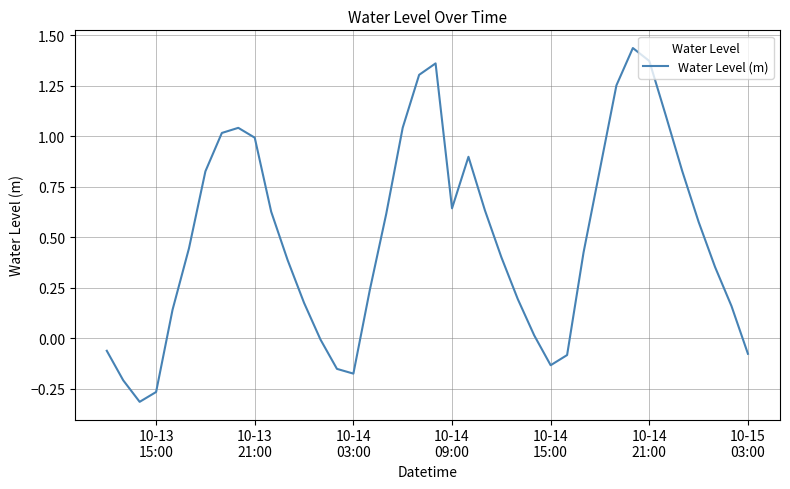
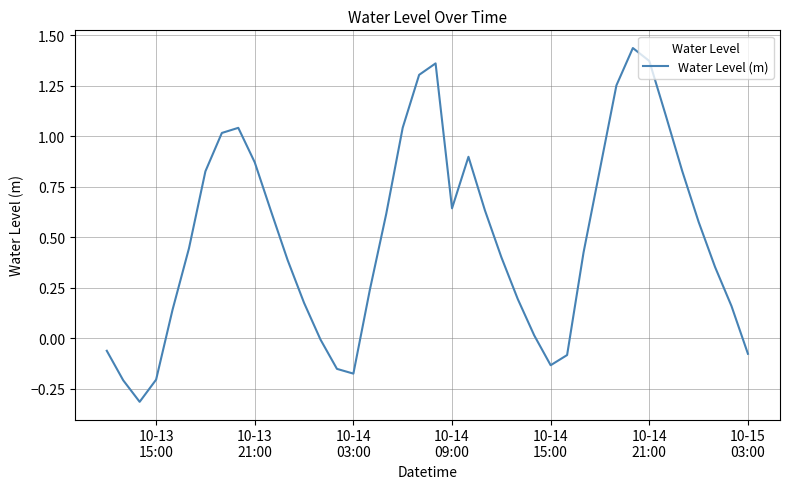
10-13 15:00: -0.27 -> -0.21
10-13 21:00: 0.99 -> 0.87
